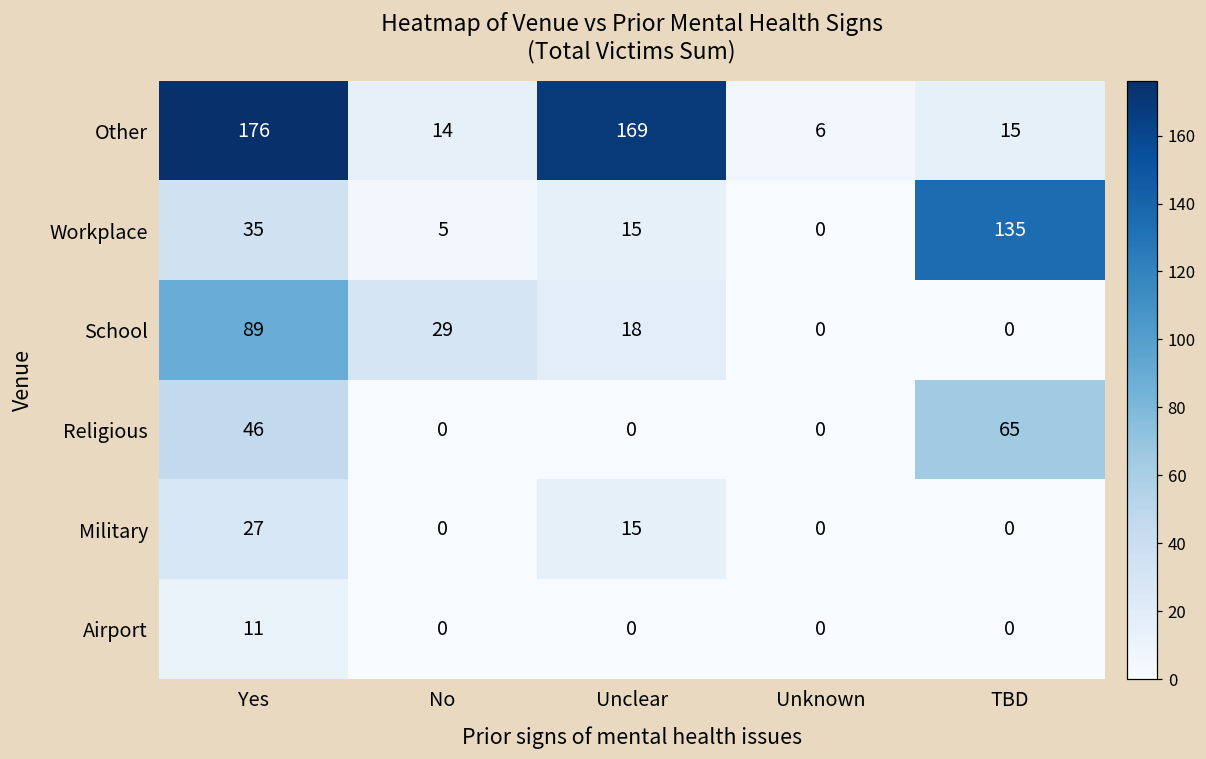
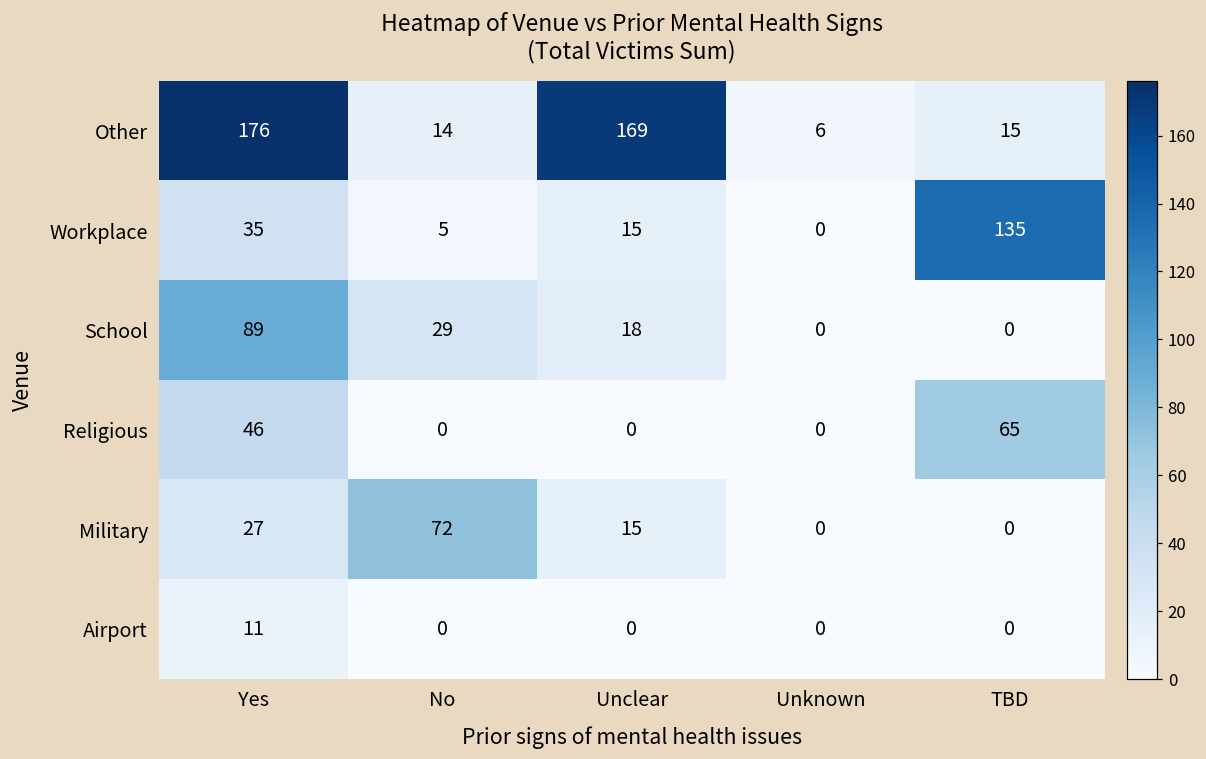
Military, No: 0 -> 72
